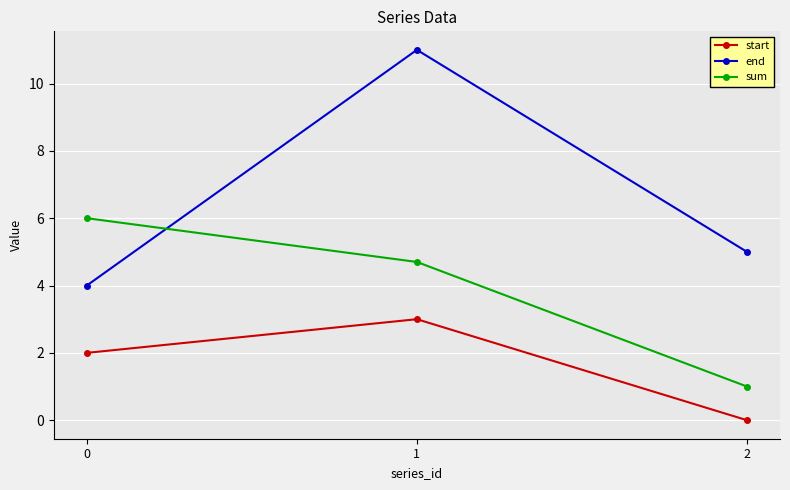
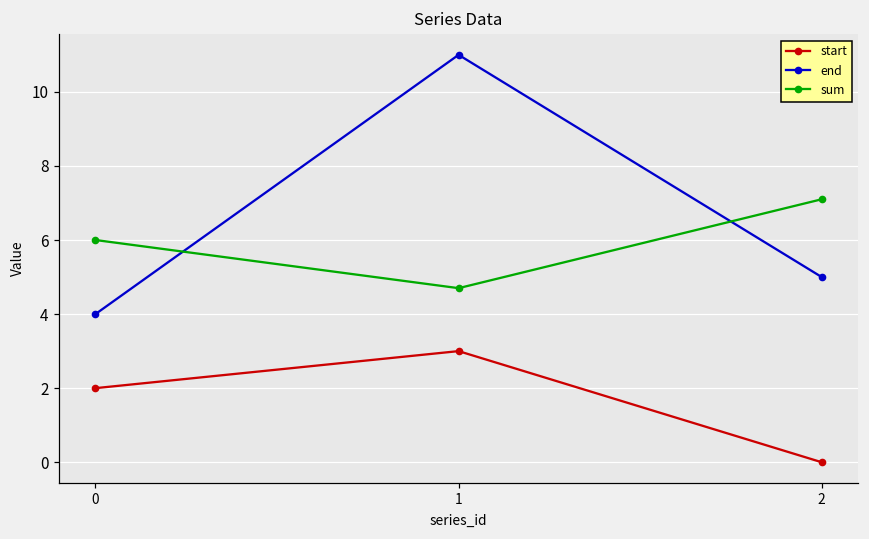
sum, 2: 1.0 -> 7.1
